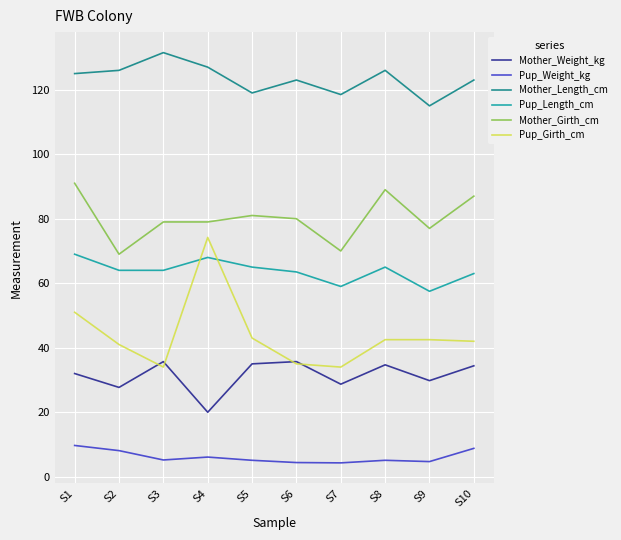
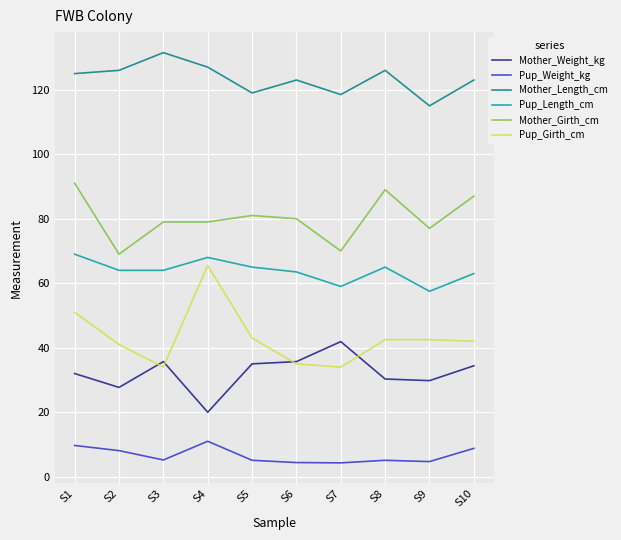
Pup_Weight_kg, S4: 6 -> 11
Pup_Girth_cm, S4: 74 -> 66
Mother_Weight_kg, S7: 29 -> 42
Mother_Weight_kg, S8: 35 -> 30
